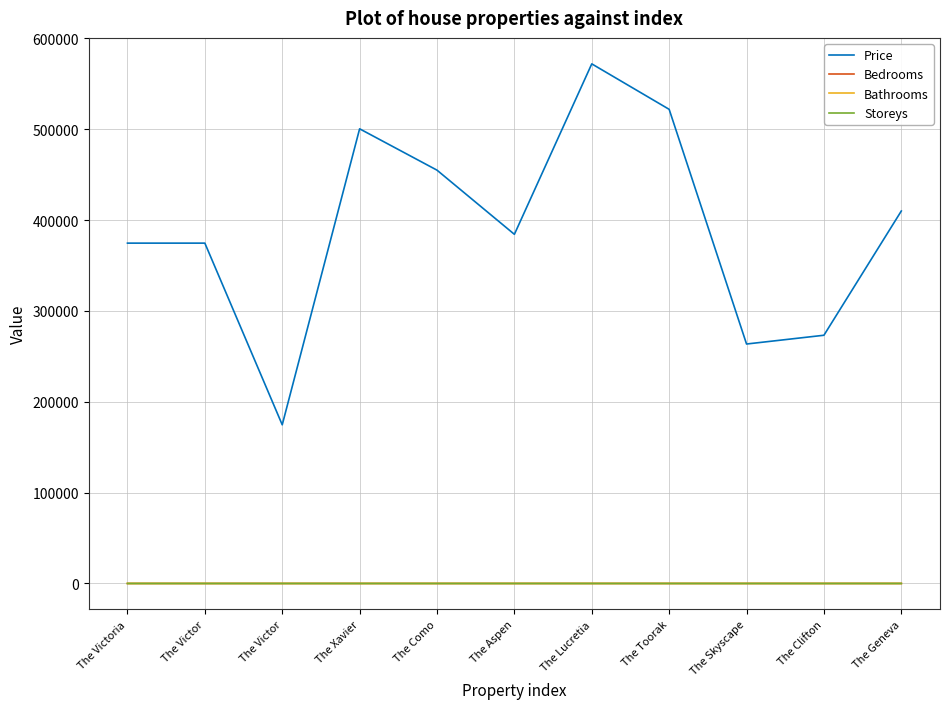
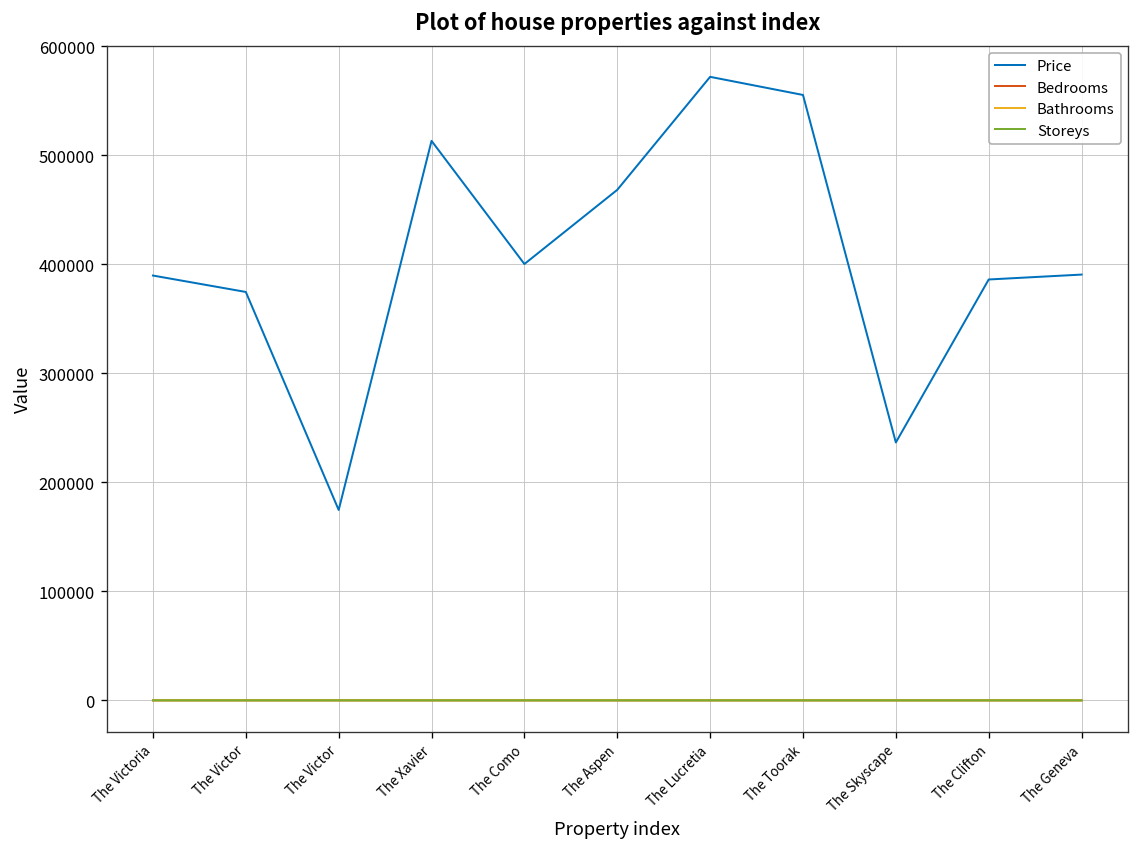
Price, The Victoria: 370000 -> 390000
Price, The Xavier: 500000 -> 510000
Price, The Como: 450000 -> 400000
Price, The Aspen: 380000 -> 470000
Price, The Toorak: 520000 -> 560000
Price, The Skyscape: 260000 -> 240000
Price, The Clifton: 270000 -> 390000
Price, The Geneva: 410000 -> 390000
